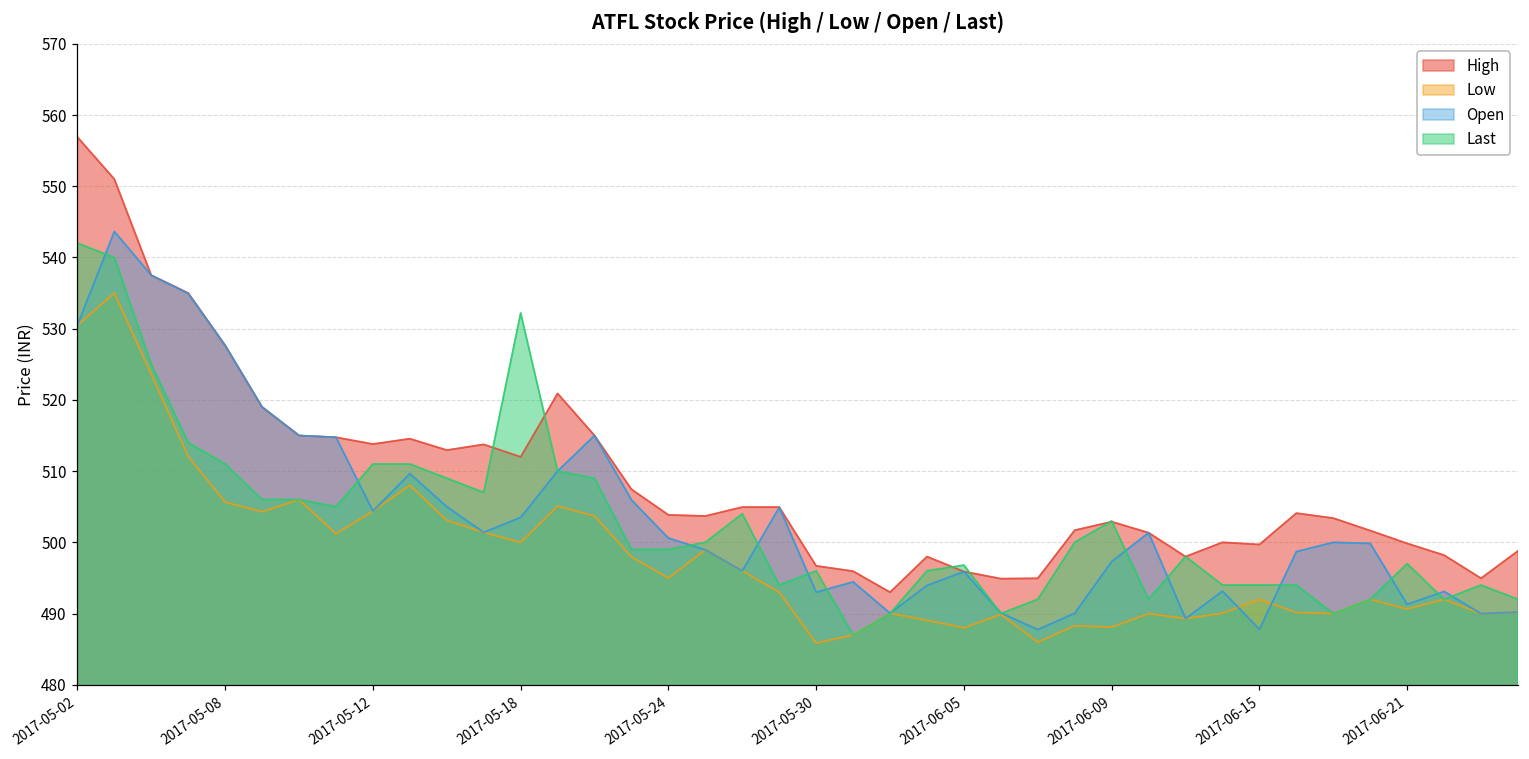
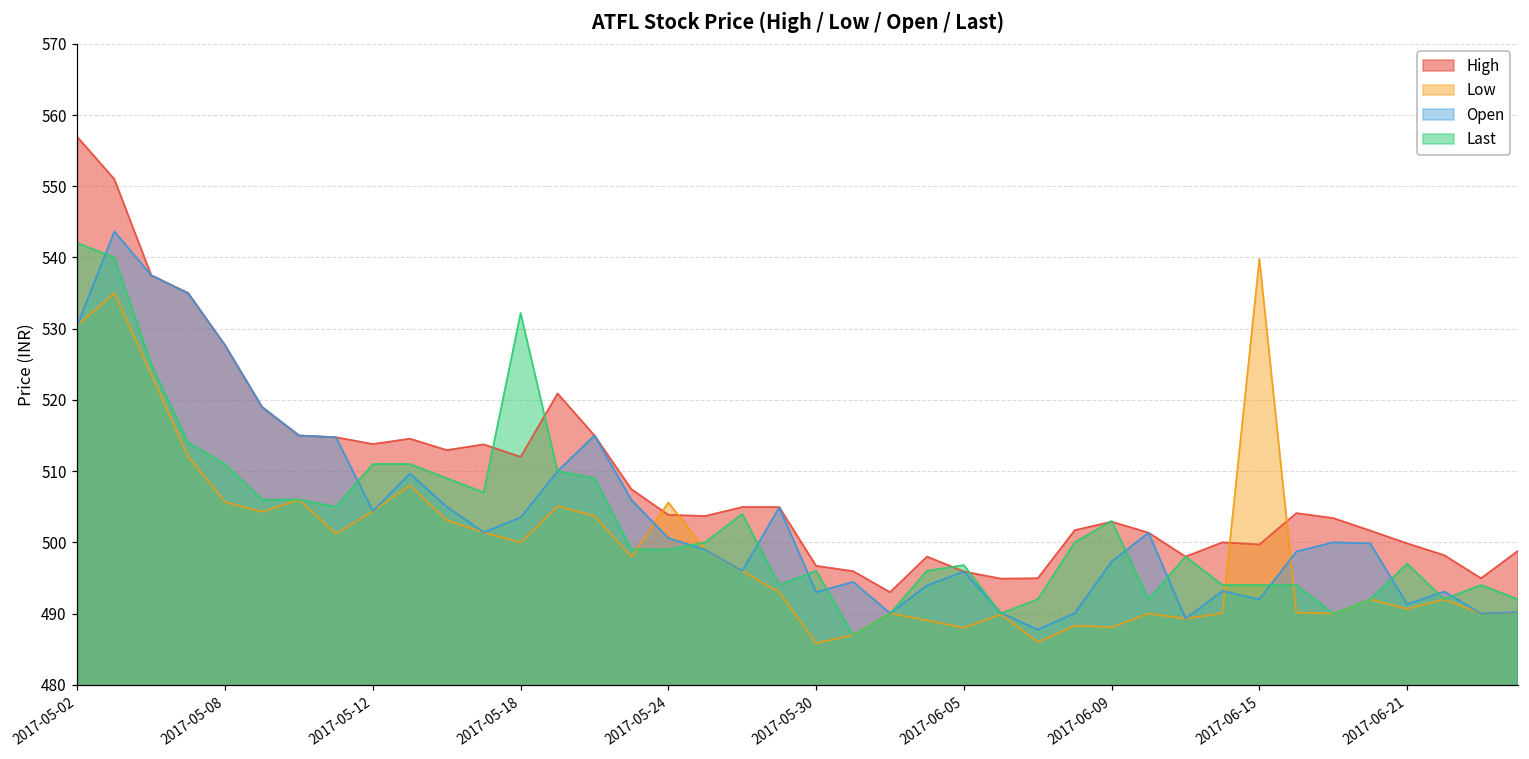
Low, 2017-05-24: 495 -> 506
Low, 2017-06-15: 492 -> 540
Open, 2017-06-15: 488 -> 492
